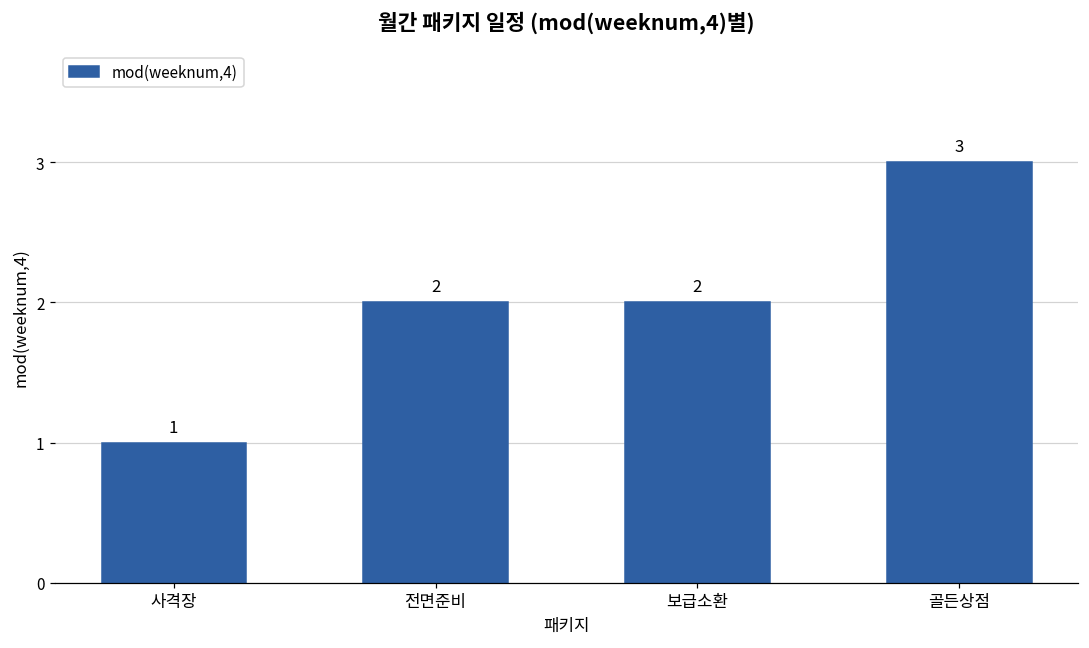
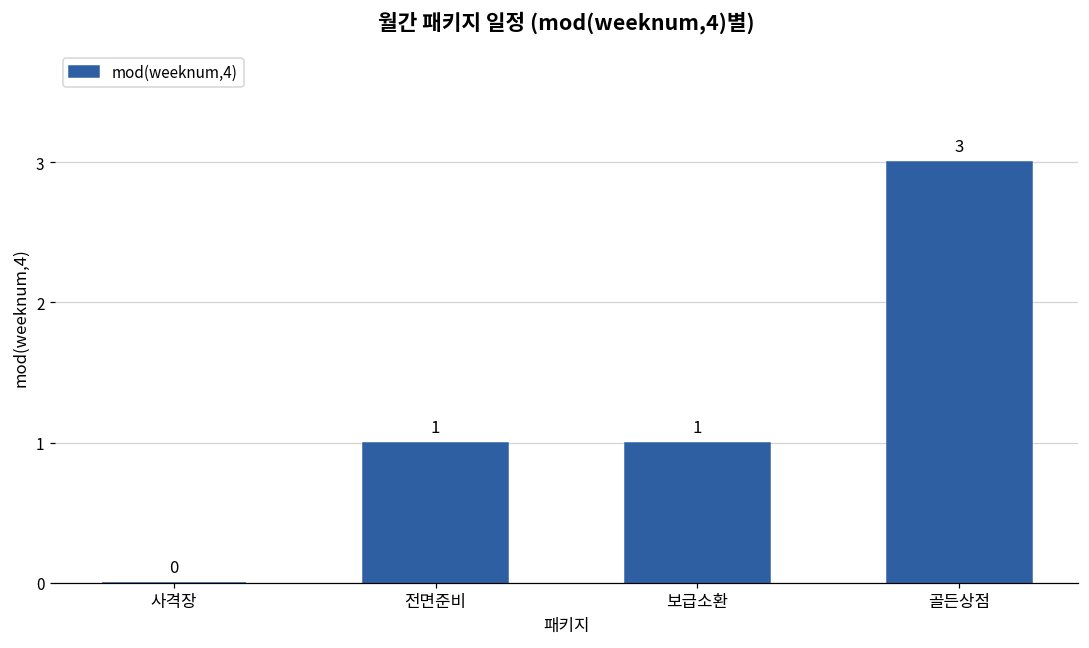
사격장: 1 -> 0
전면준비: 2 -> 1
보급소환: 2 -> 1
